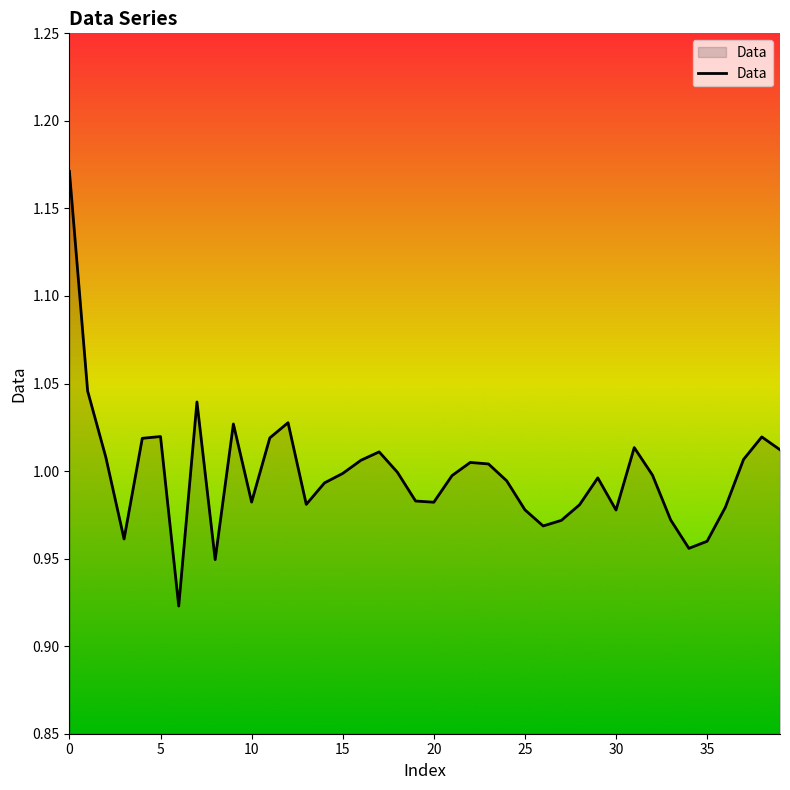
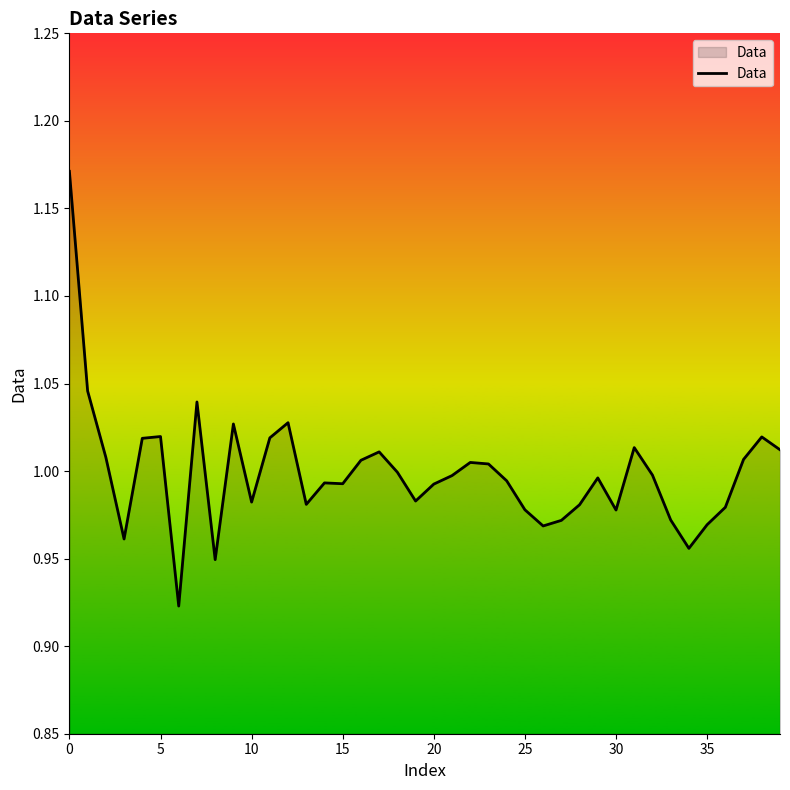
15: 0.999 -> 0.993
20: 0.982 -> 0.993
35: 0.960 -> 0.969
